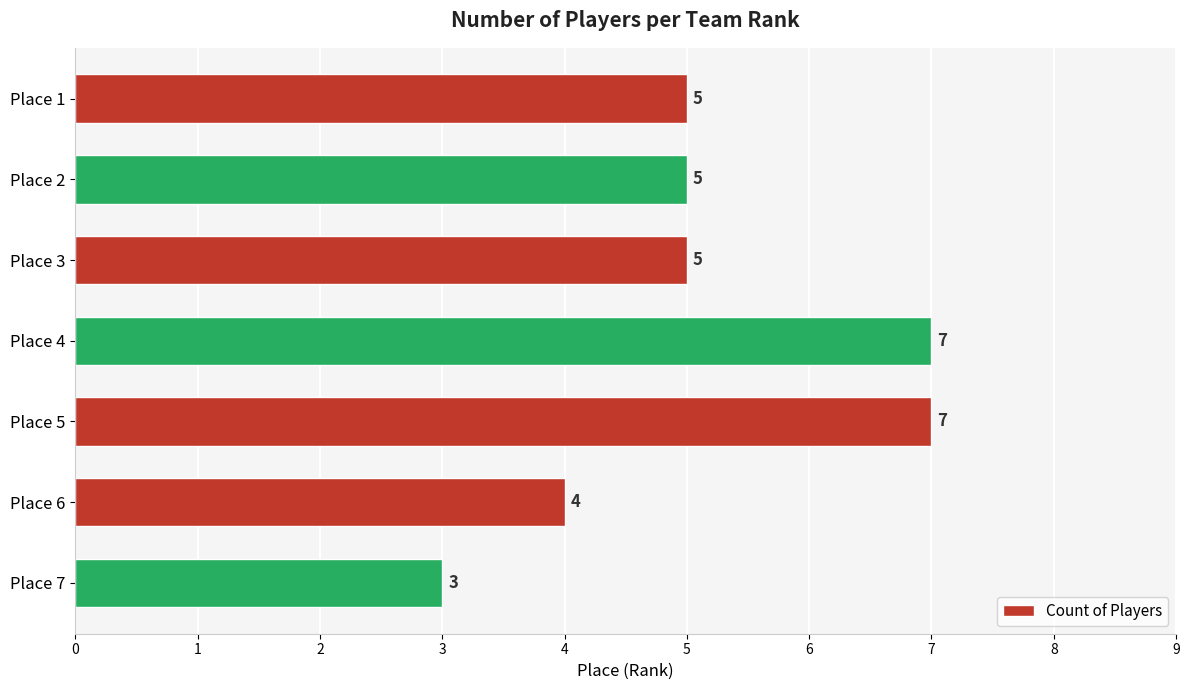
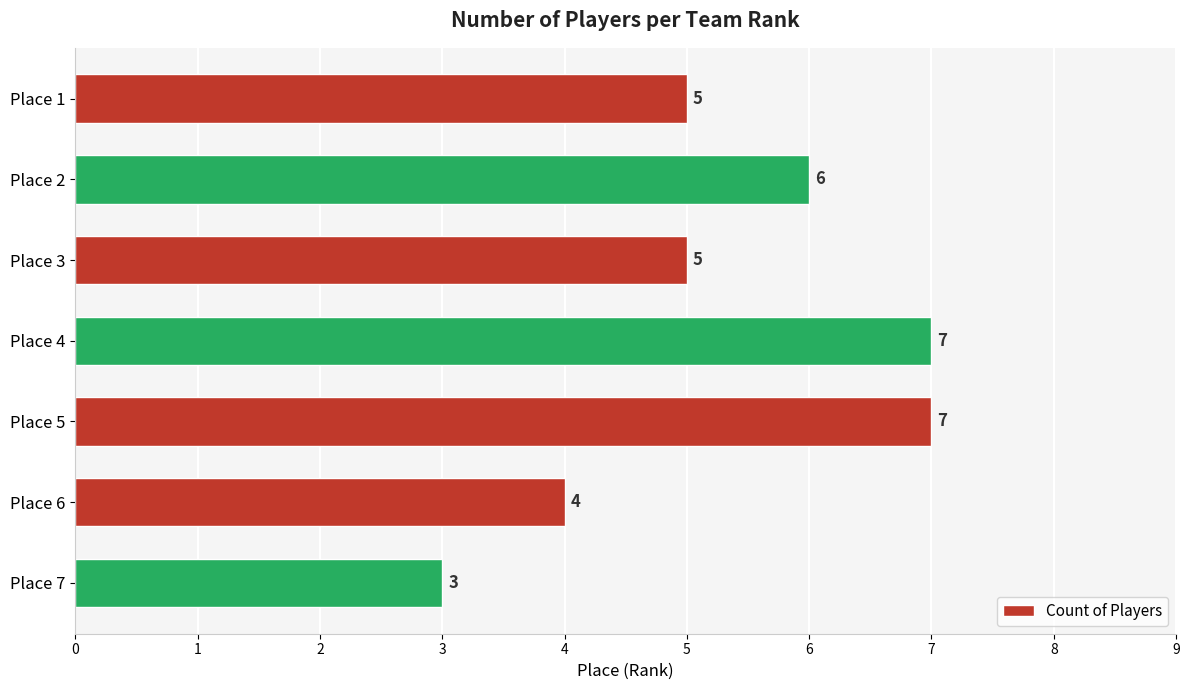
Place 2: 5 -> 6
